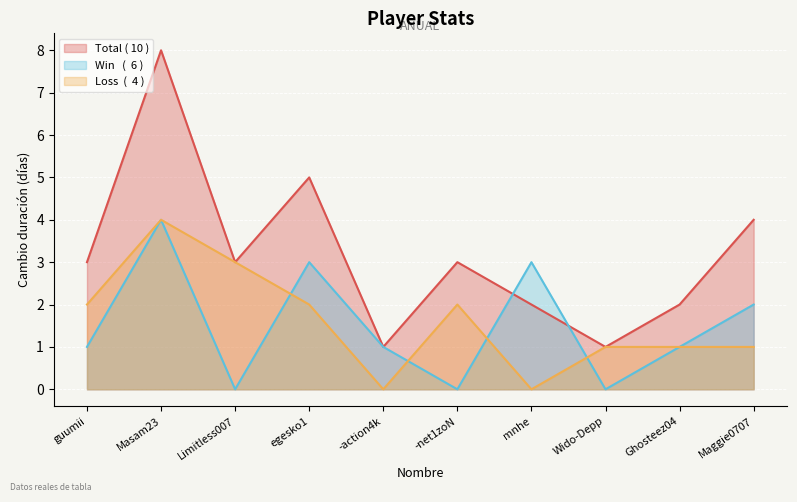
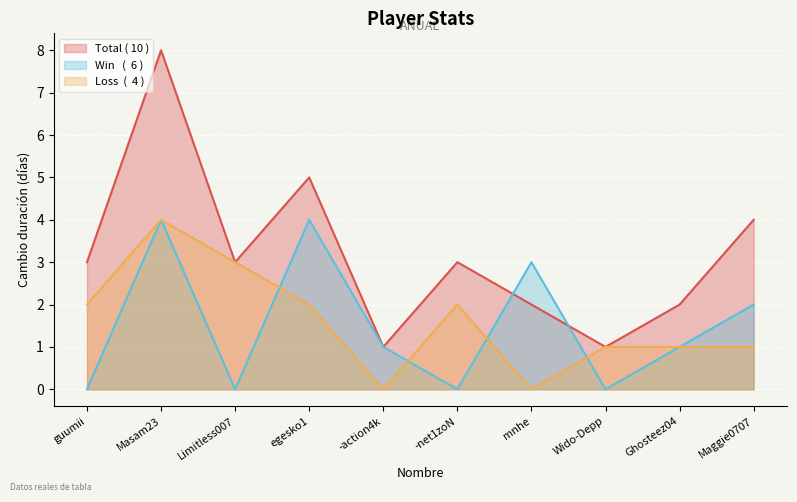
Win ( 6 ), guumii: 1 -> 0
Win ( 6 ), egesko1: 3 -> 4
